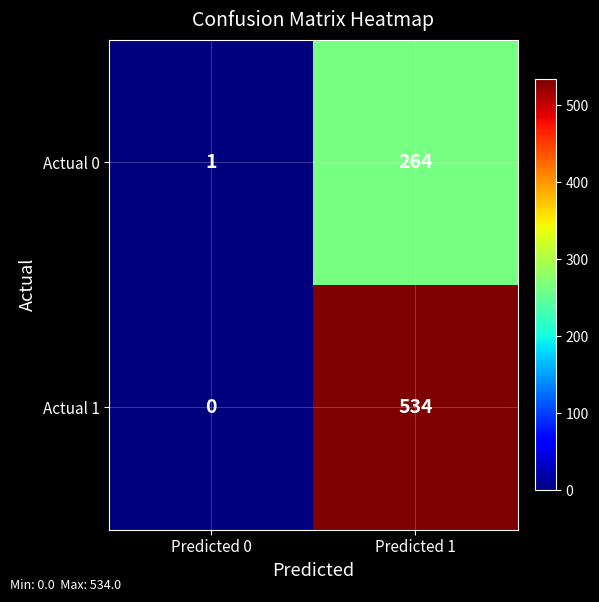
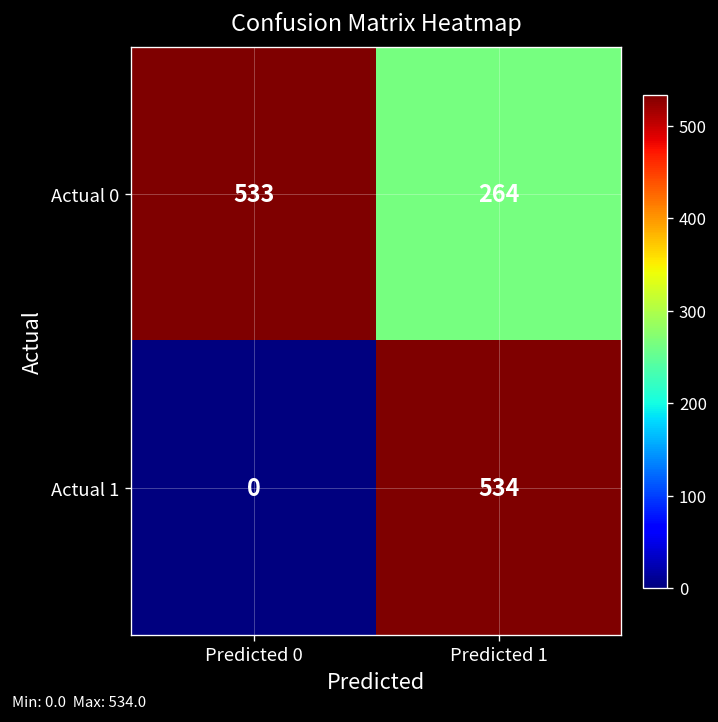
Actual 0, Predicted 0: 1 -> 533
